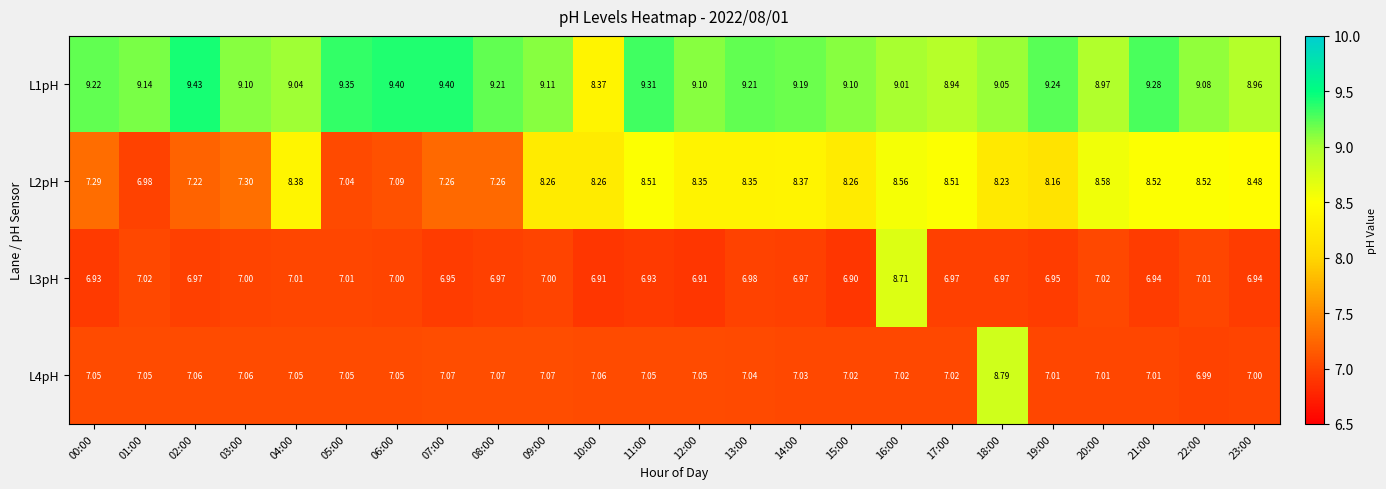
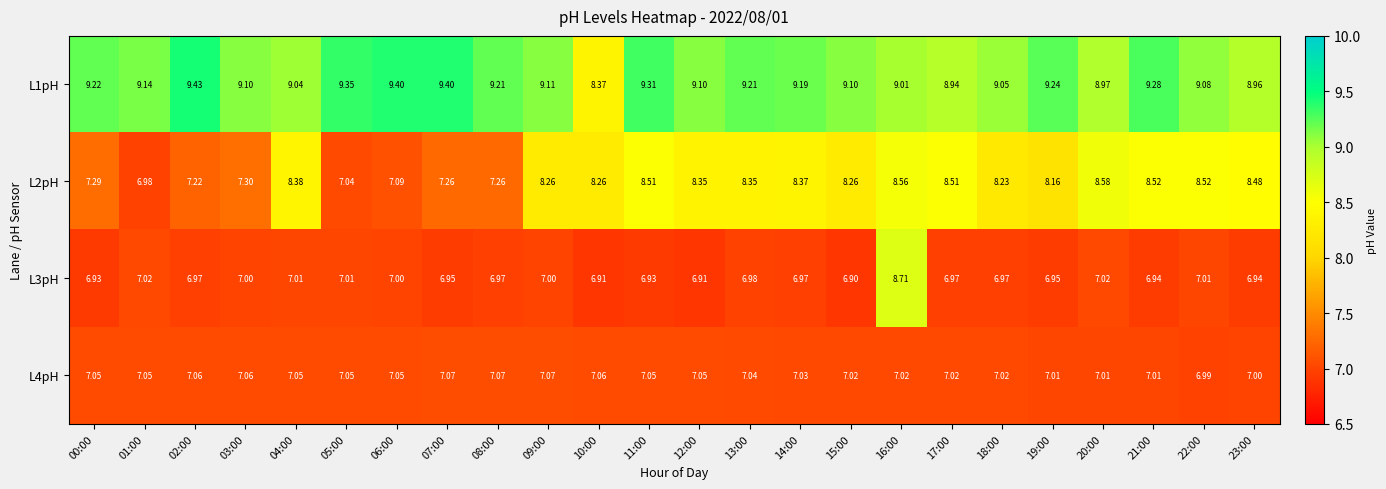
L4pH, 18:00: 8.79 -> 7.02
